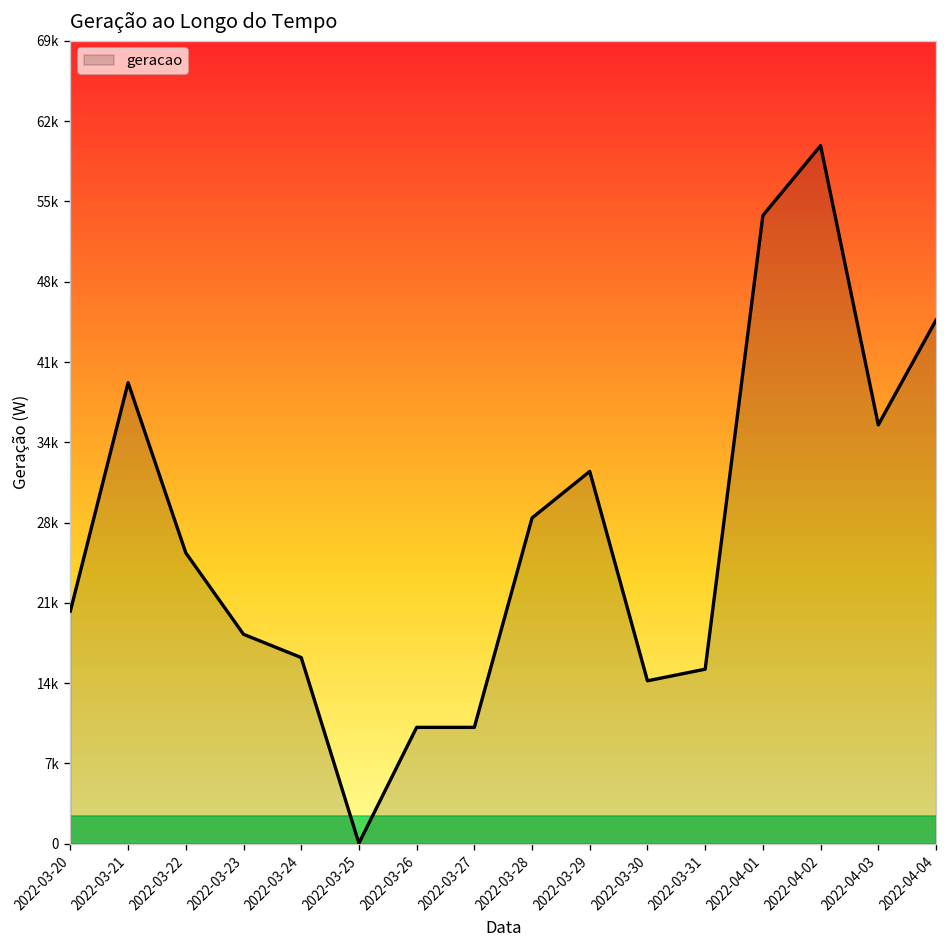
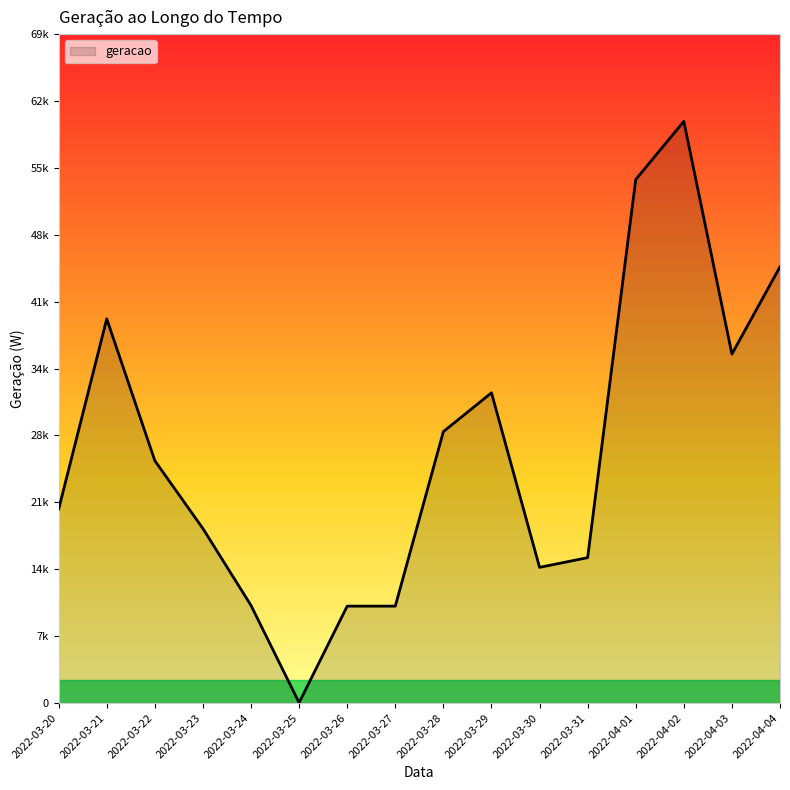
2022-03-24: 16000 -> 10000
